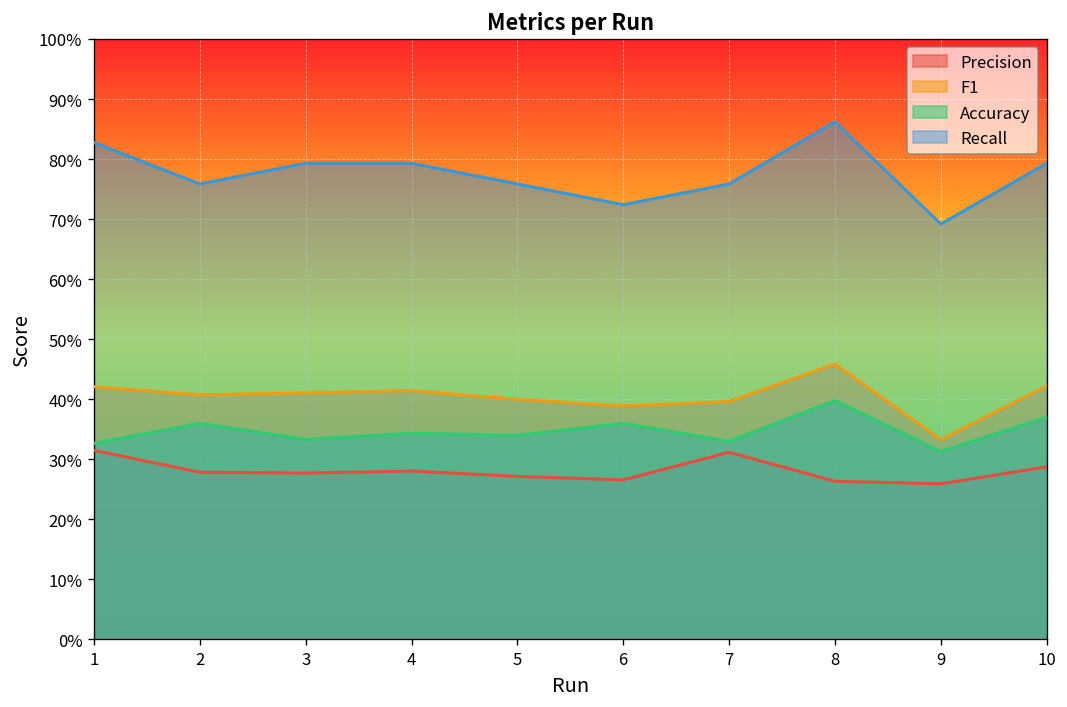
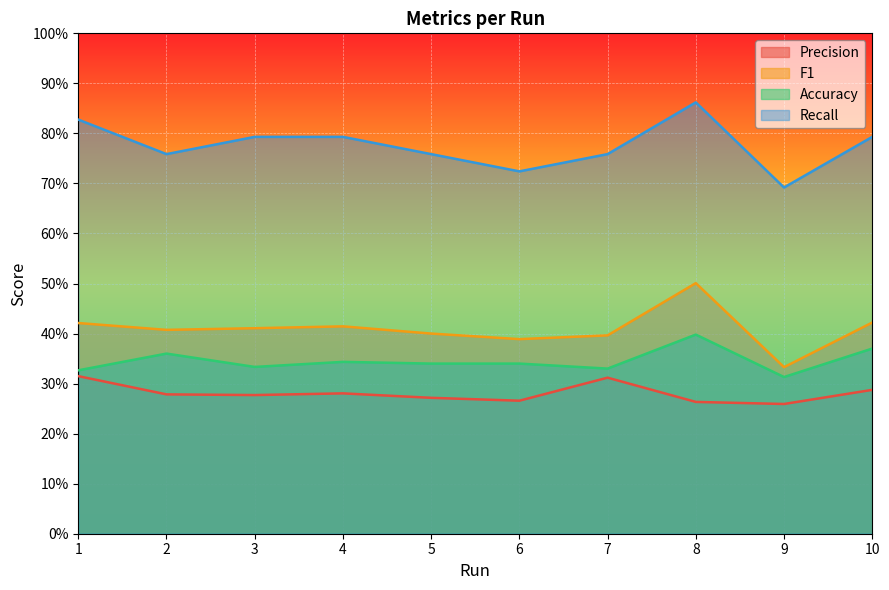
Accuracy, 6: 36% -> 34%
F1, 8: 46% -> 50%
